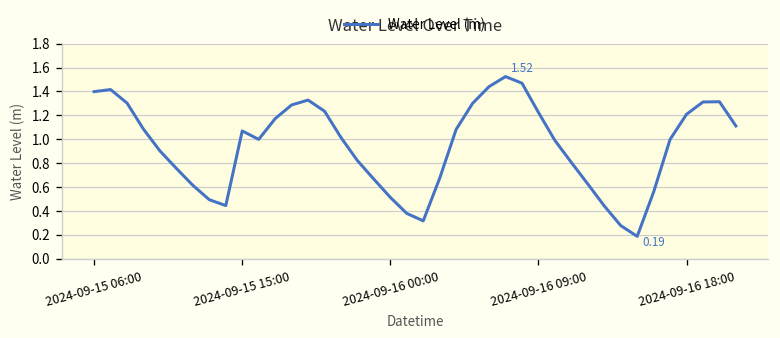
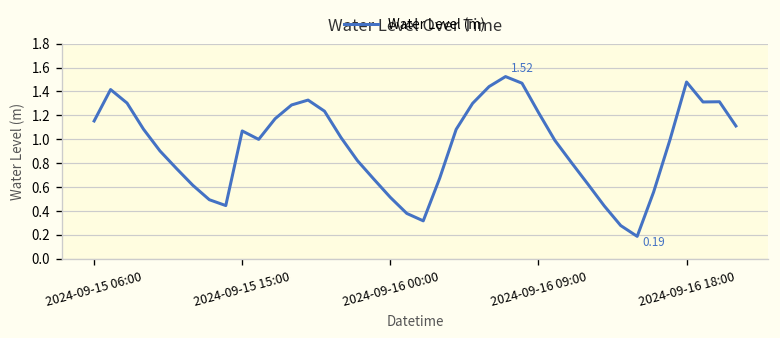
2024-09-15 06:00: 1.4 -> 1.2
2024-09-16 18:00: 1.2 -> 1.5
